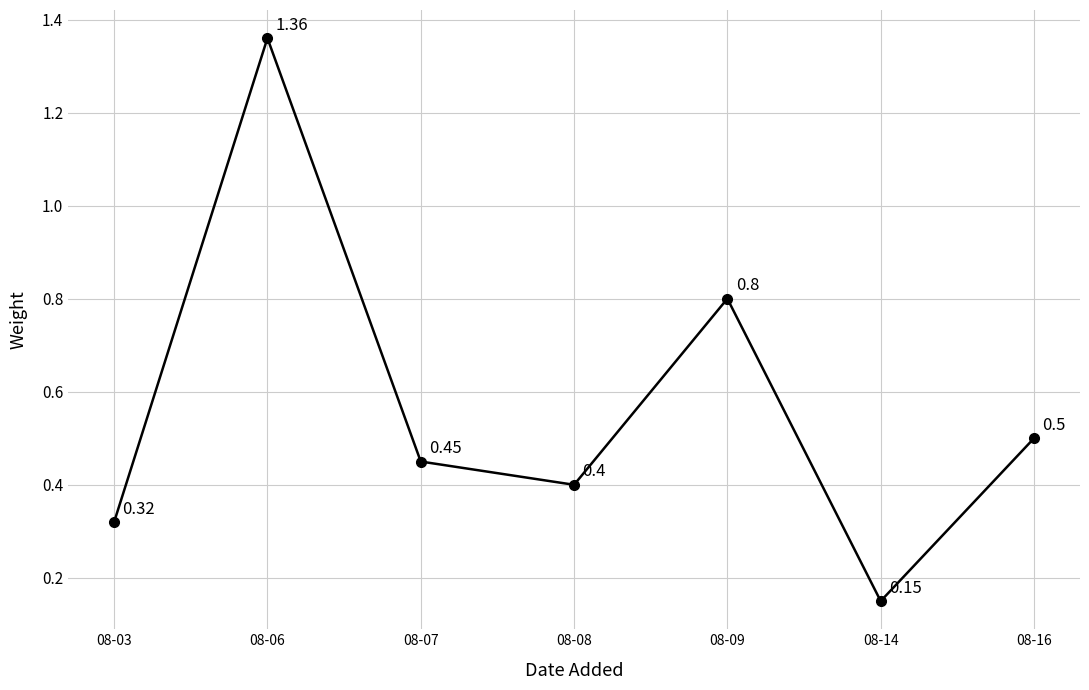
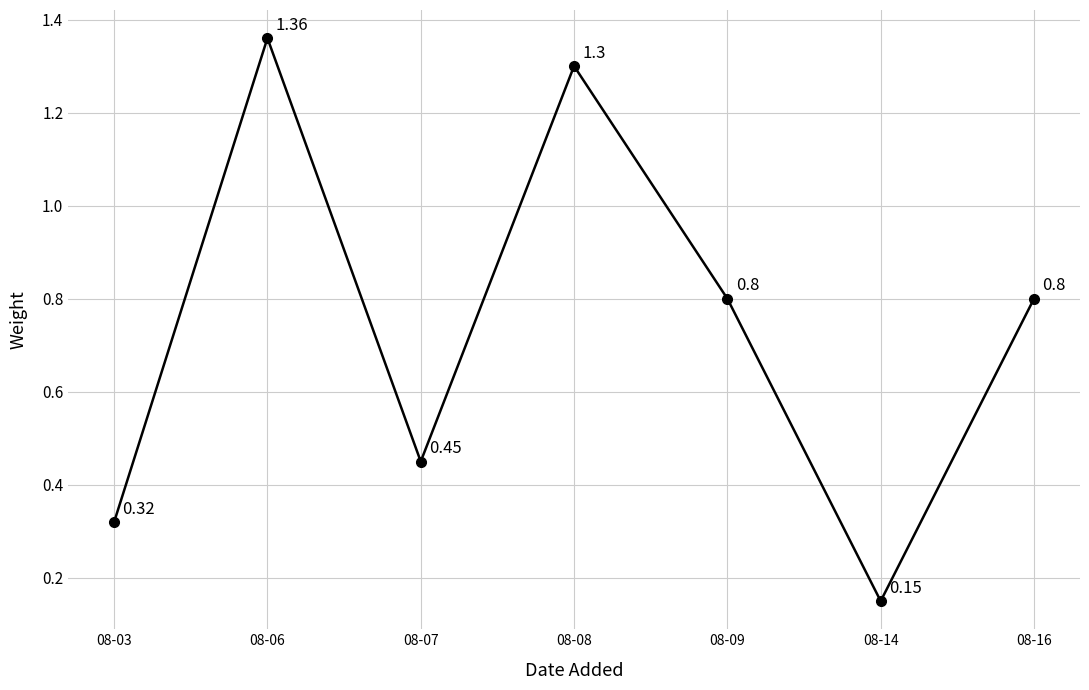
08-08: 0.4 -> 1.3
08-16: 0.5 -> 0.8
